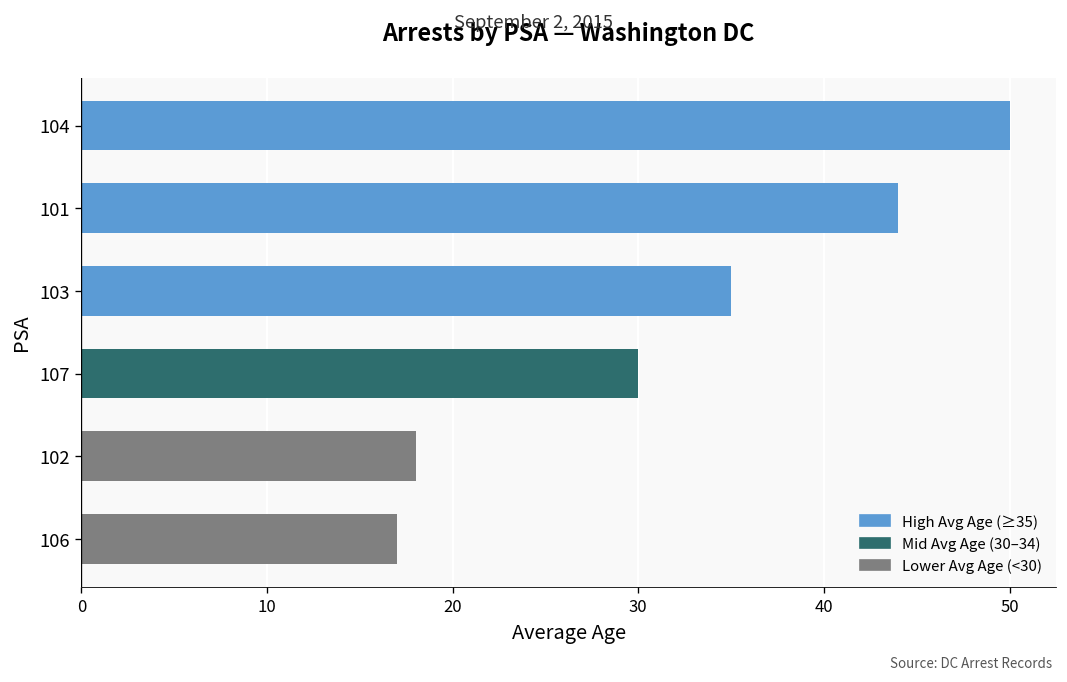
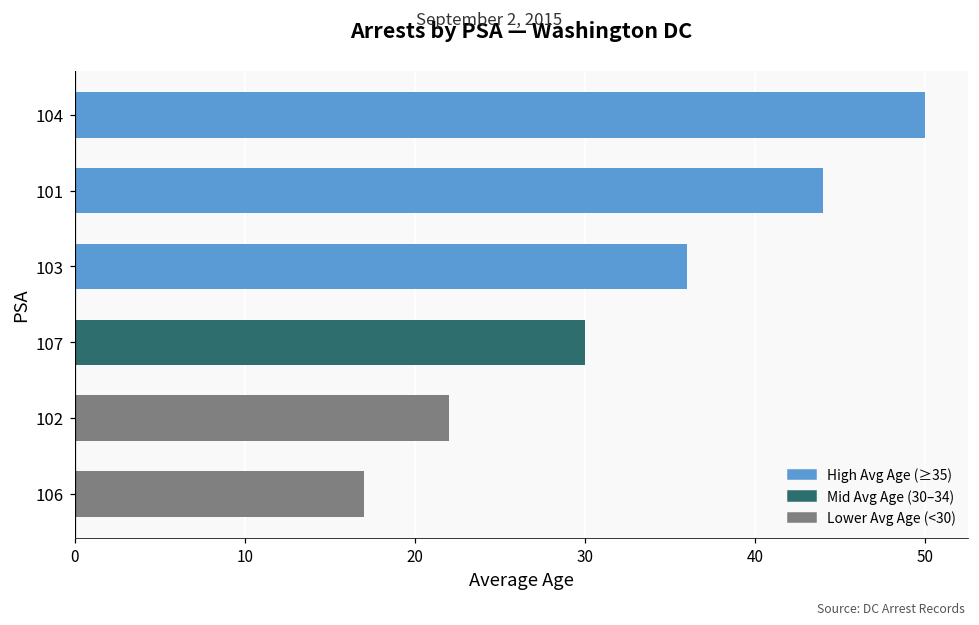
103: 35 -> 36
102: 18 -> 22
